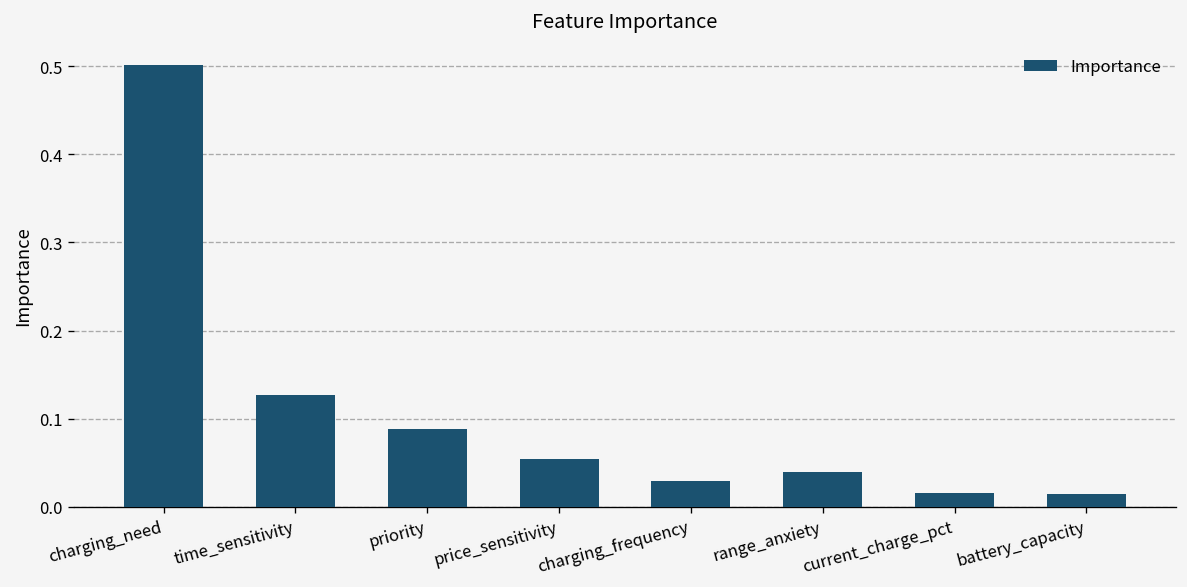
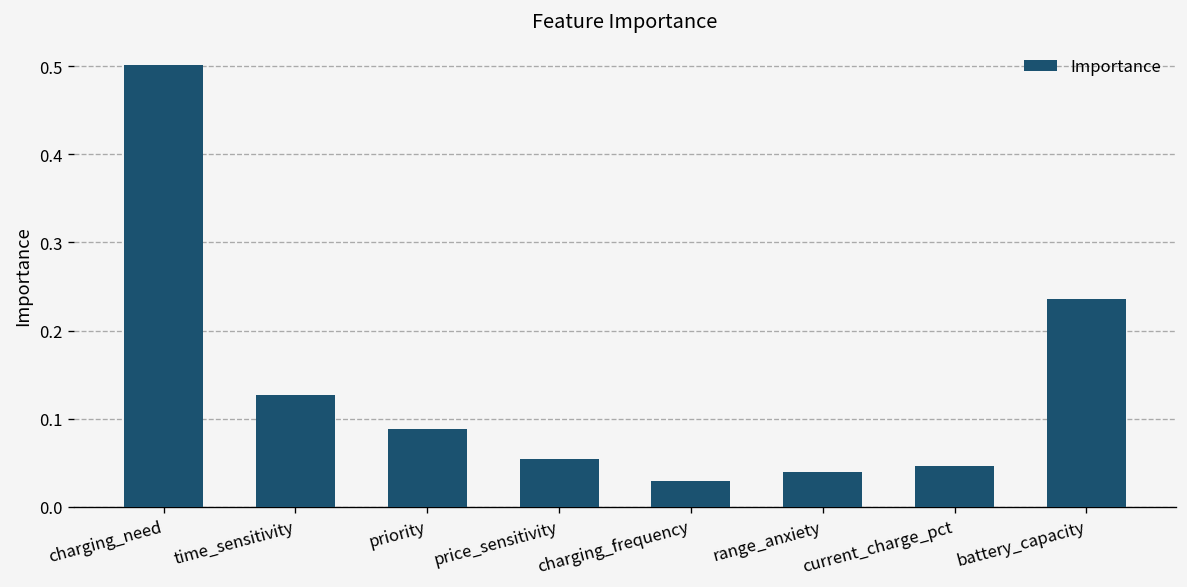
current_charge_pct: 0.02 -> 0.05
battery_capacity: 0.01 -> 0.24
